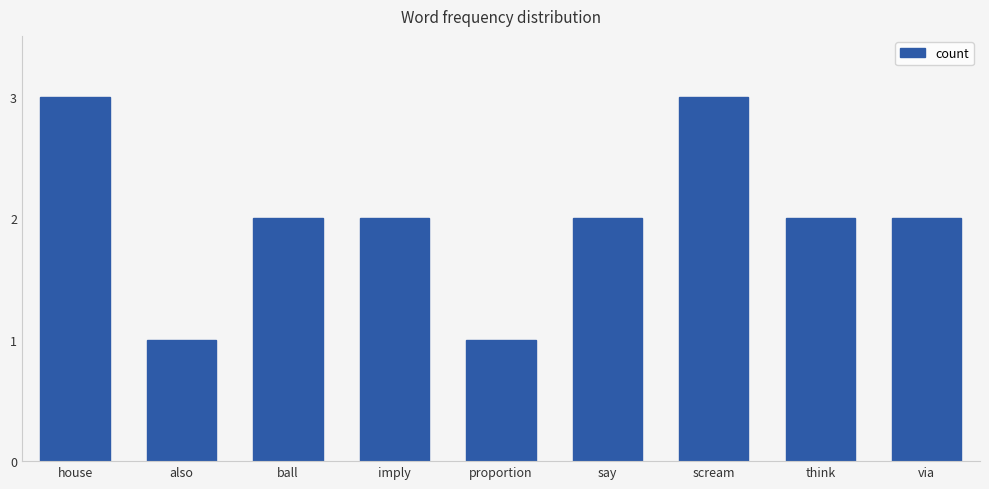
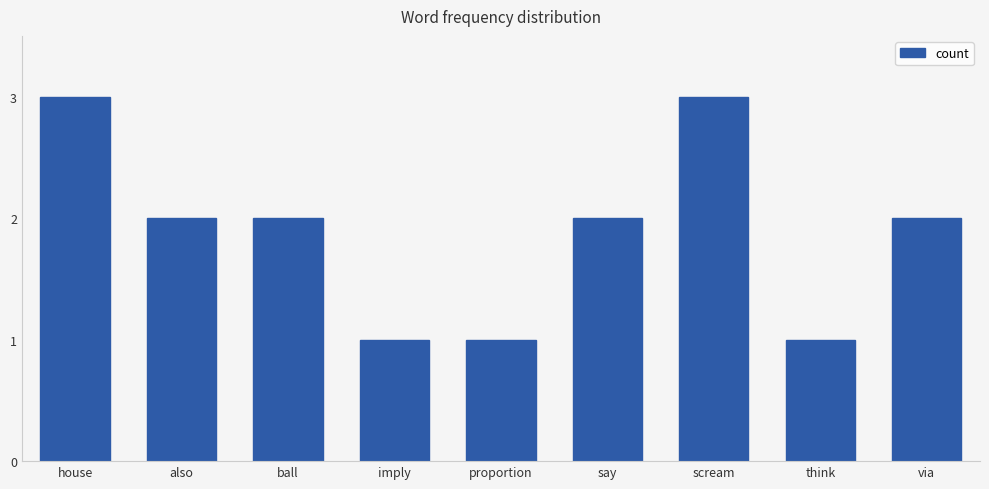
also: 1 -> 2
imply: 2 -> 1
think: 2 -> 1
